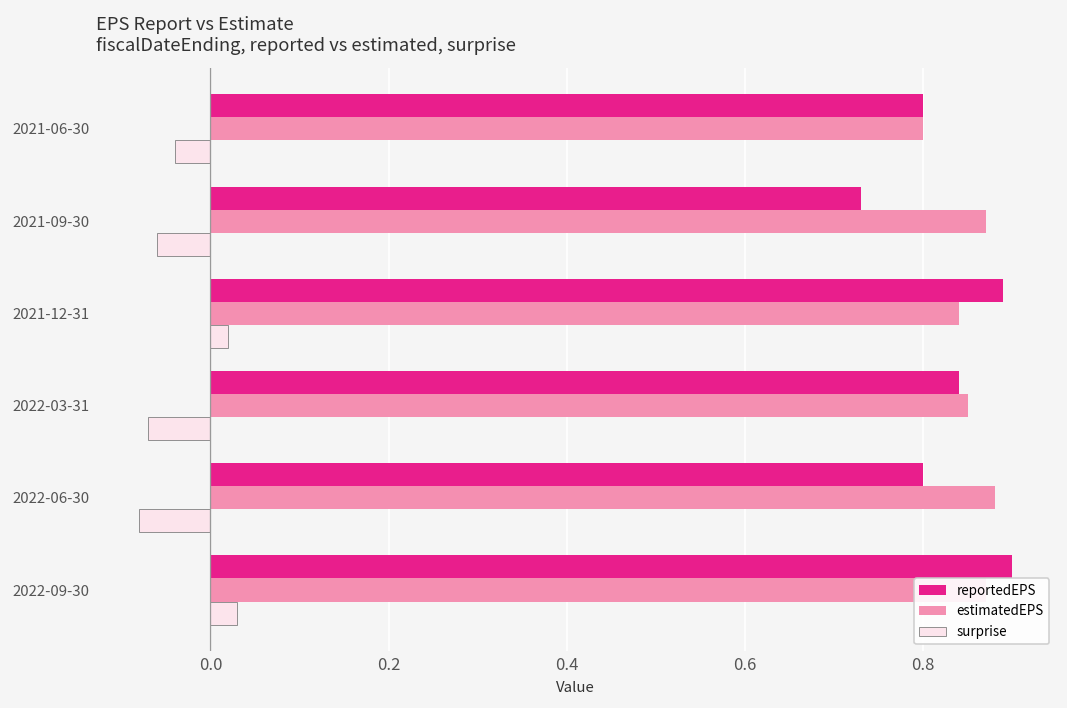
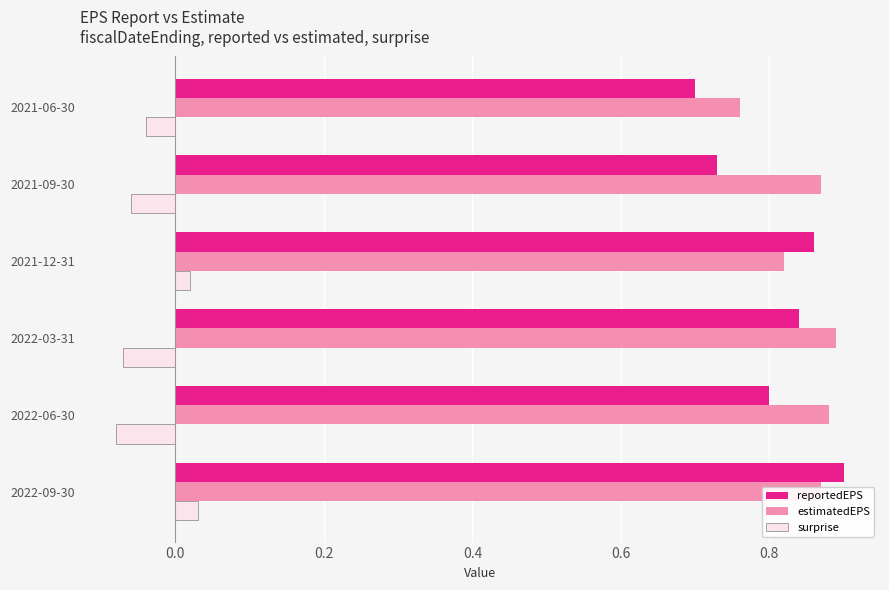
reportedEPS, 2021-06-30: 0.8 -> 0.7
estimatedEPS, 2021-06-30: 0.80 -> 0.76
reportedEPS, 2021-12-31: 0.89 -> 0.86
estimatedEPS, 2021-12-31: 0.84 -> 0.82
estimatedEPS, 2022-03-31: 0.85 -> 0.89
